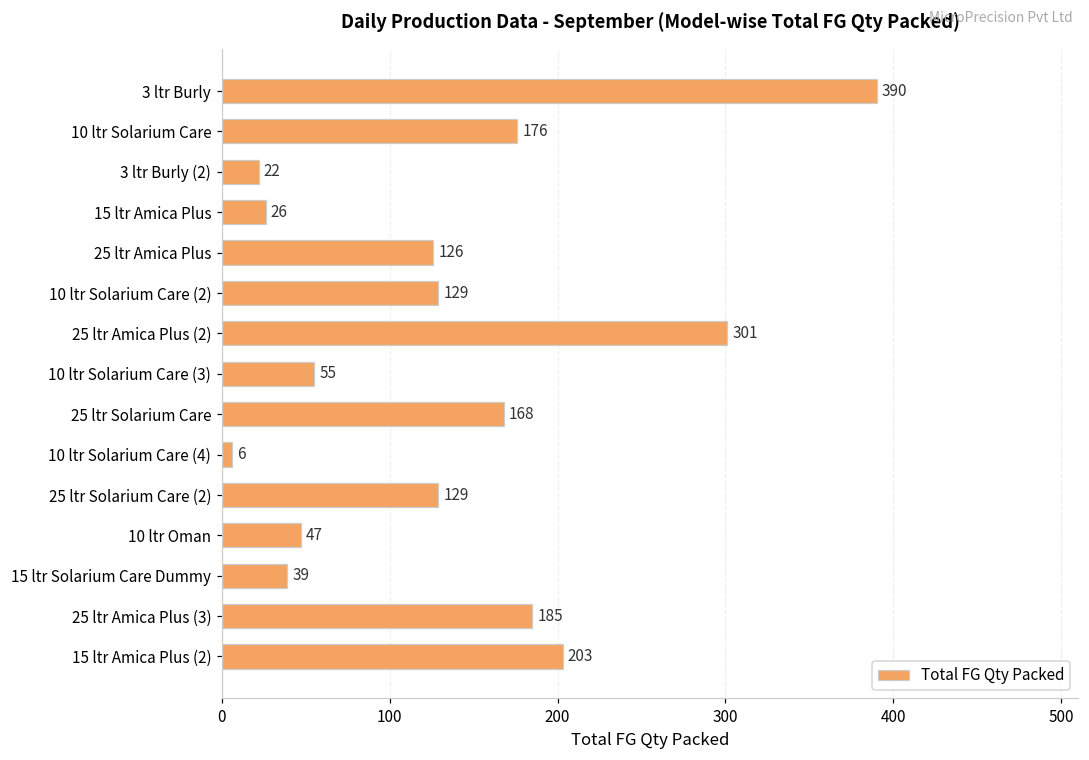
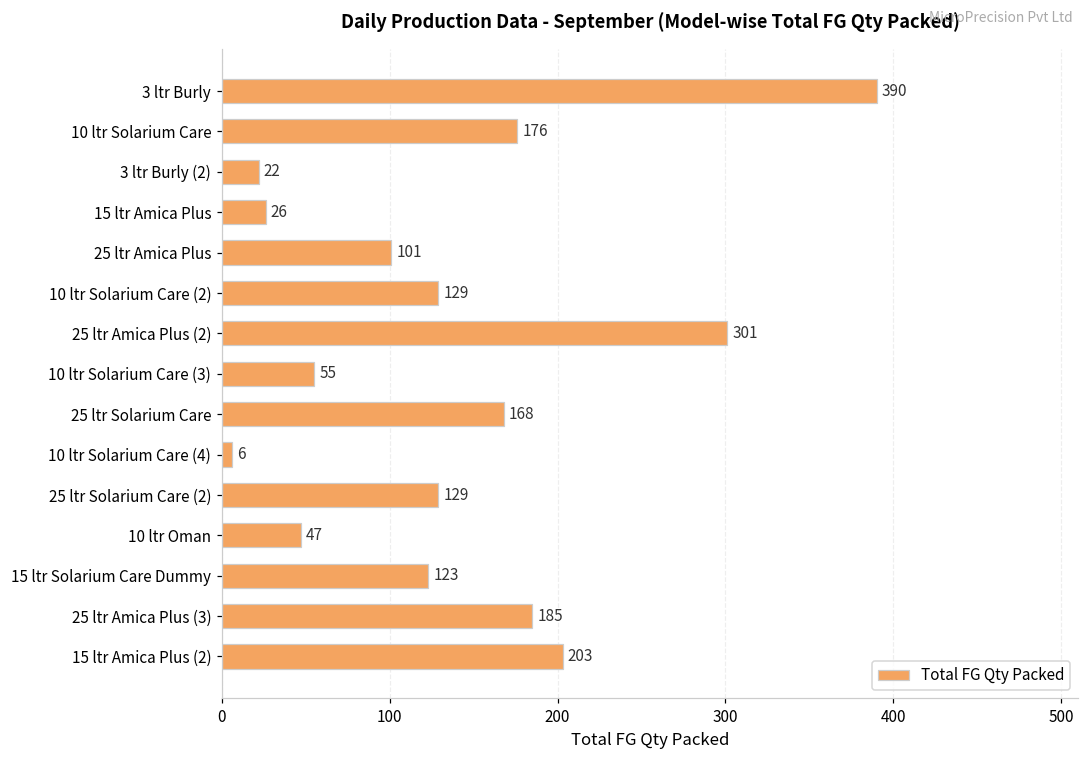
25 ltr Amica Plus: 126 -> 101
15 ltr Solarium Care Dummy: 39 -> 123
